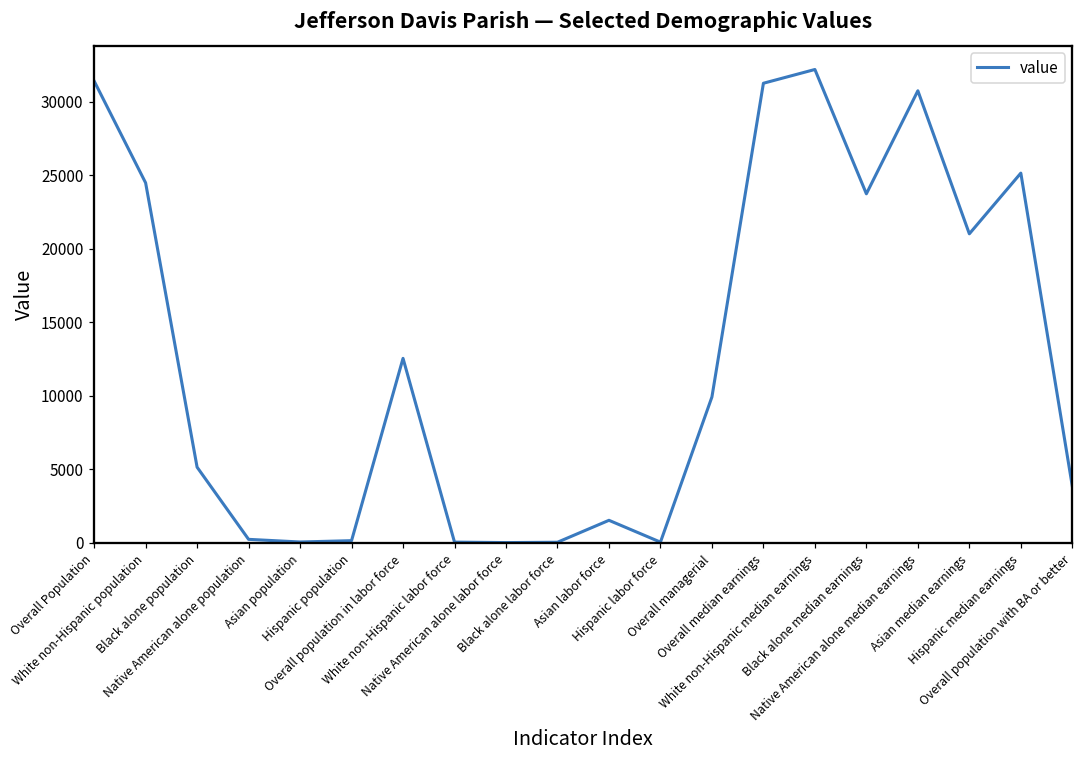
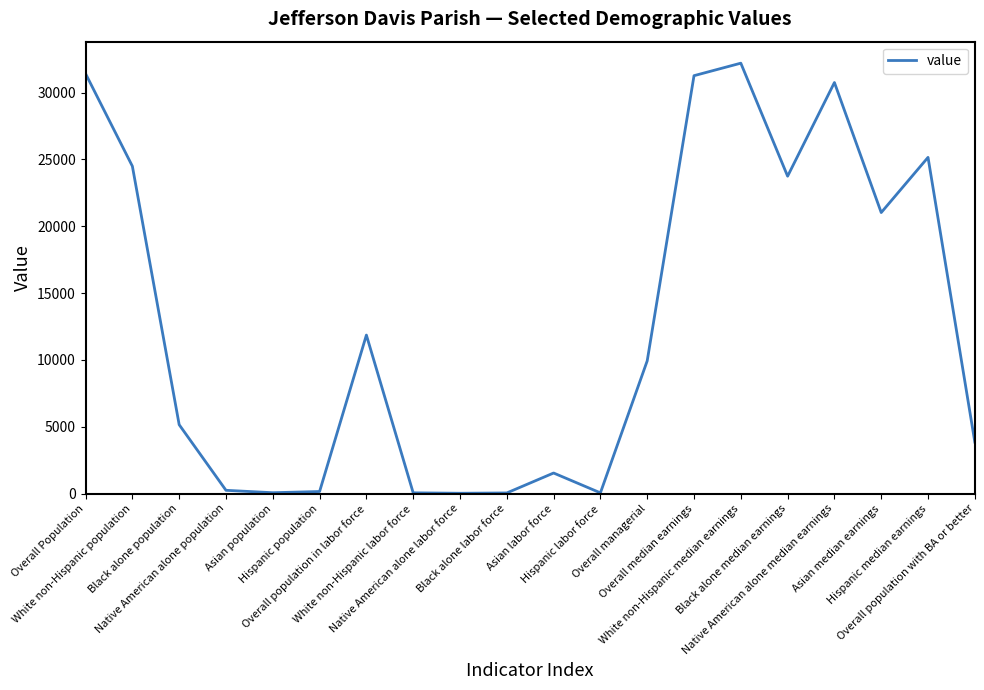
Overall population in labor force: 12600 -> 11900
